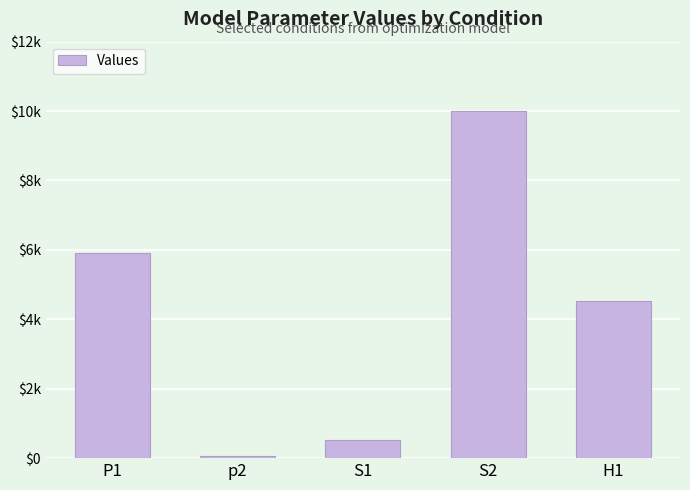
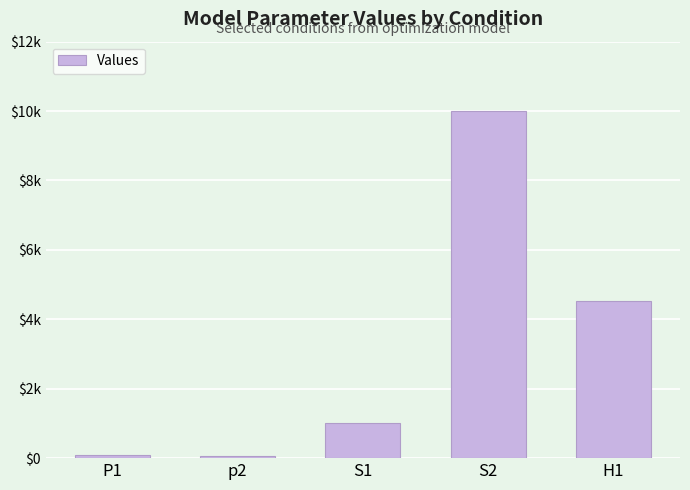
P1: $5900 -> $100
S1: $500 -> $1000
